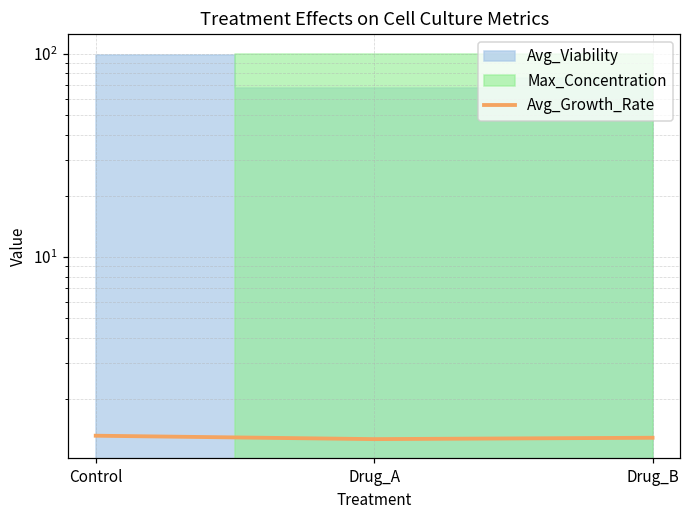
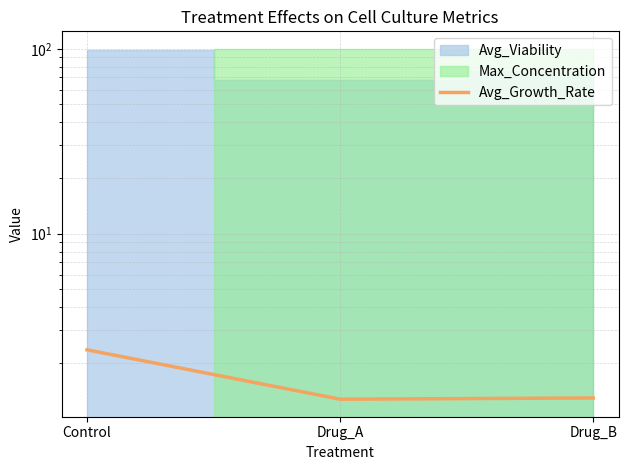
Avg_Growth_Rate, Control: 1.3 -> 2.4
